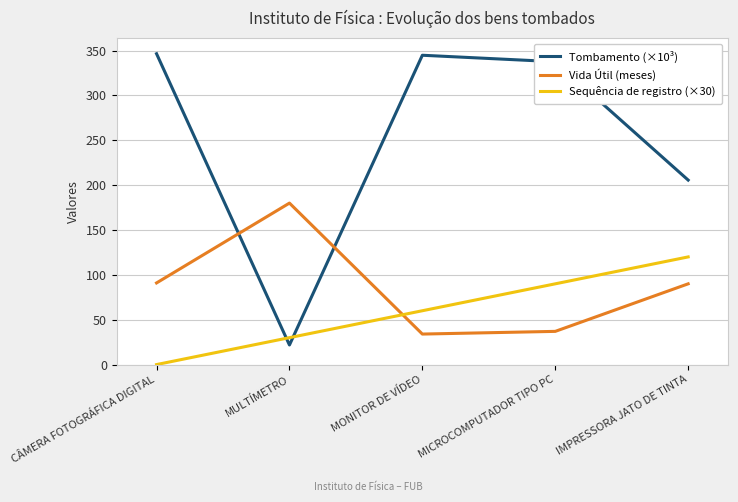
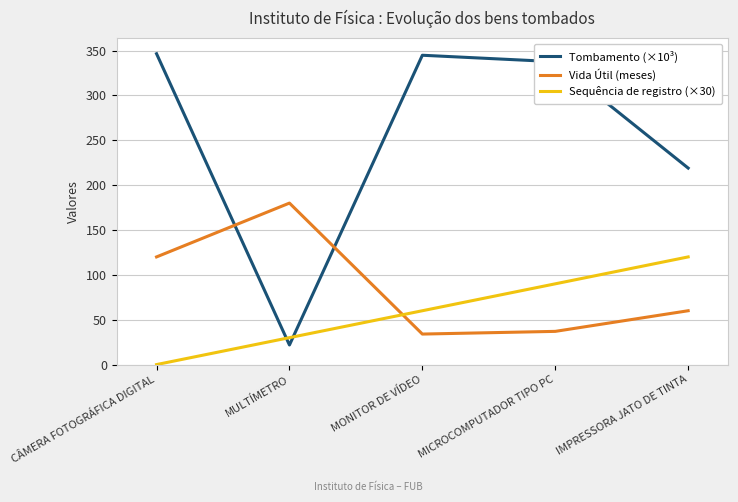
Vida Útil (meses), CÂMERA FOTOGRÁFICA DIGITAL: 90 -> 120
Tombamento (×10³), IMPRESSORA JATO DE TINTA: 210 -> 220
Vida Útil (meses), IMPRESSORA JATO DE TINTA: 90 -> 60
